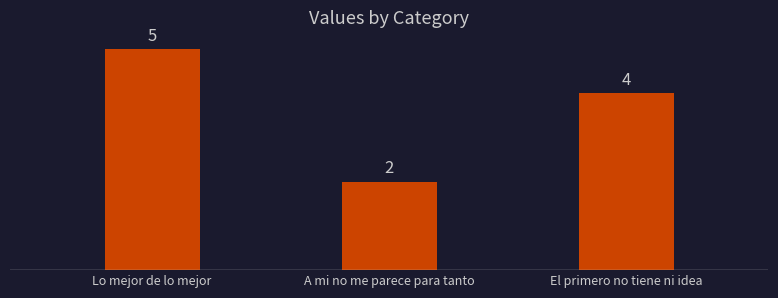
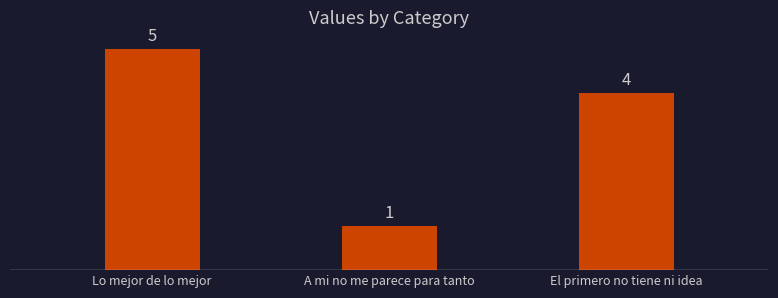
A mi no me parece para tanto: 2 -> 1
